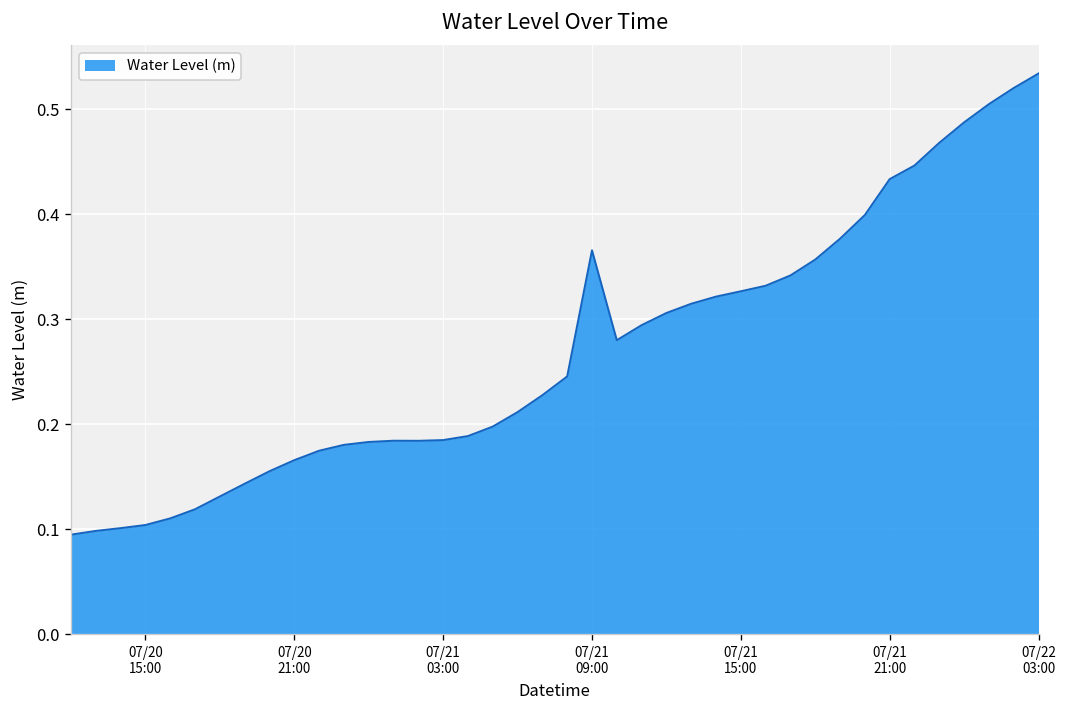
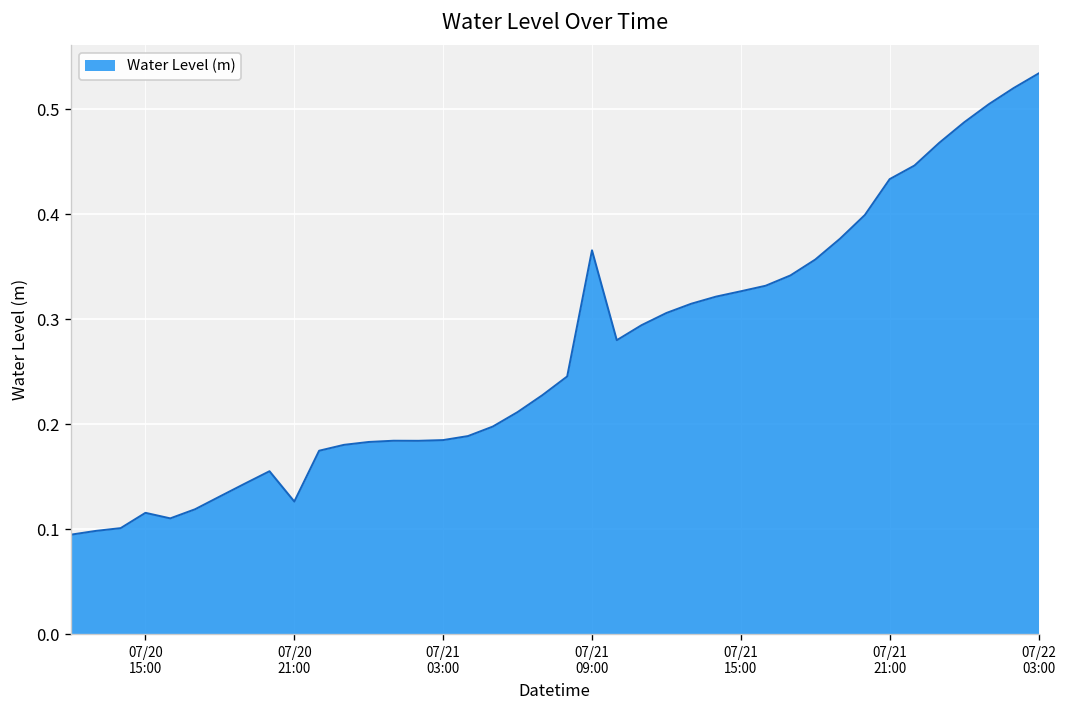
07/20 15:00: 0.10 -> 0.12
07/20 21:00: 0.17 -> 0.13
